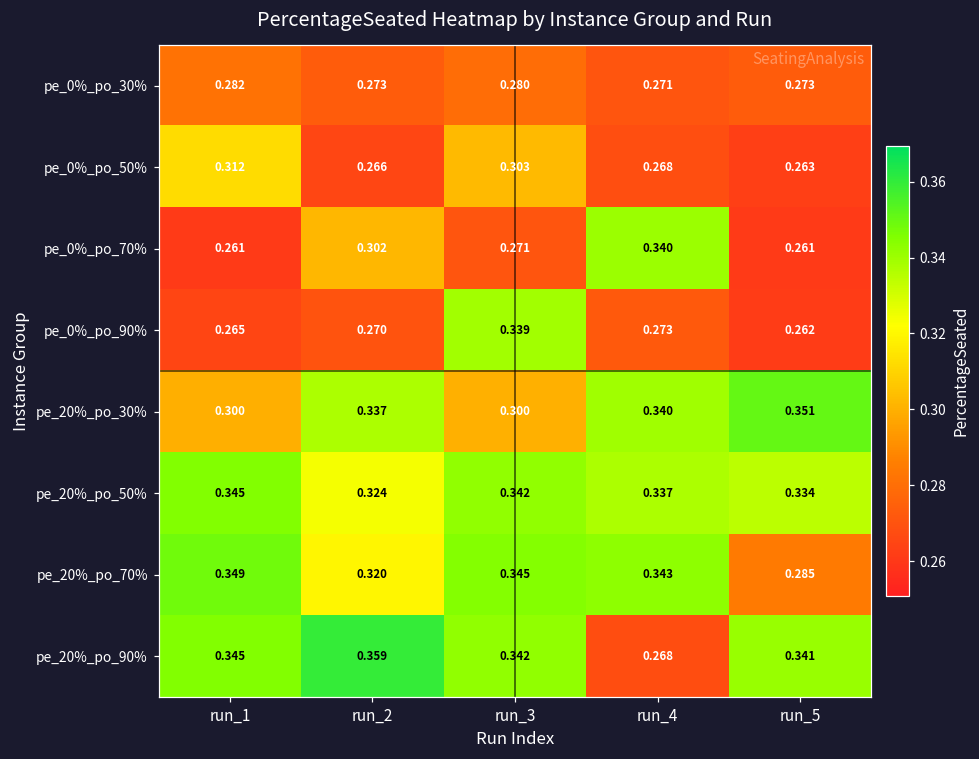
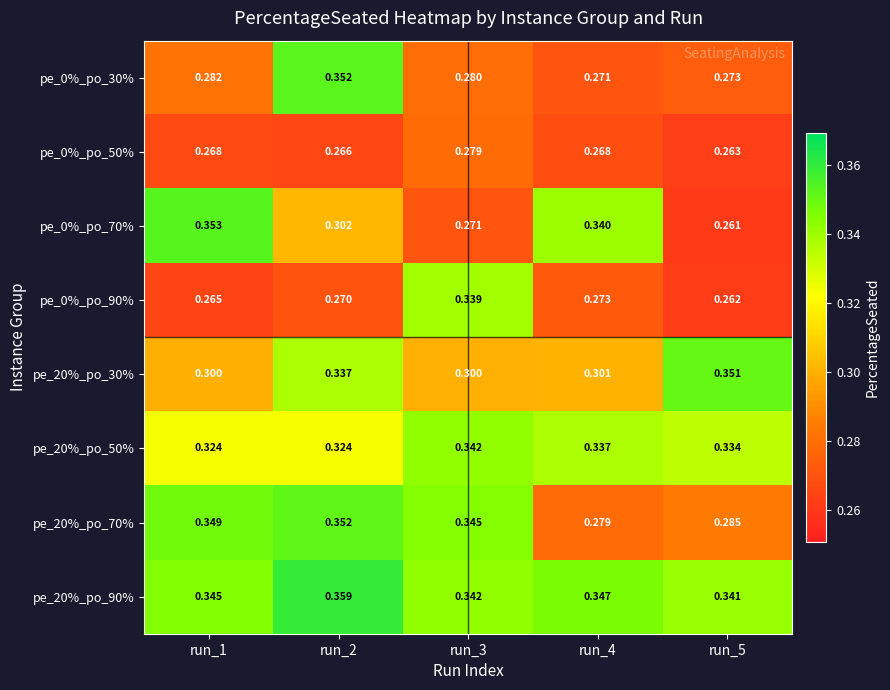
pe_0%_po_30%, run_2: 0.273 -> 0.352
pe_0%_po_50%, run_1: 0.312 -> 0.268
pe_0%_po_50%, run_3: 0.303 -> 0.279
pe_0%_po_70%, run_1: 0.261 -> 0.353
pe_20%_po_30%, run_4: 0.340 -> 0.301
pe_20%_po_50%, run_1: 0.345 -> 0.324
pe_20%_po_70%, run_2: 0.320 -> 0.352
pe_20%_po_70%, run_4: 0.343 -> 0.279
pe_20%_po_90%, run_4: 0.268 -> 0.347
